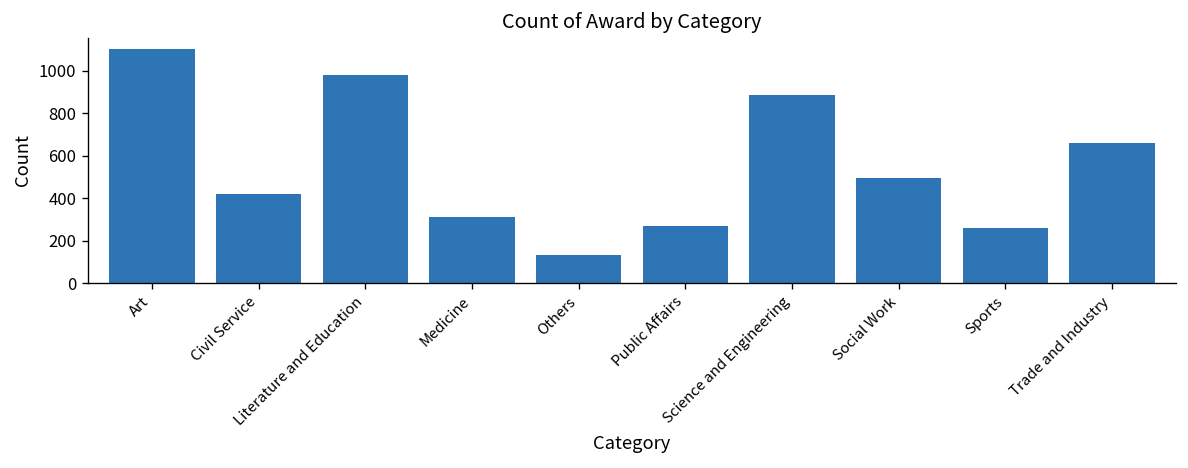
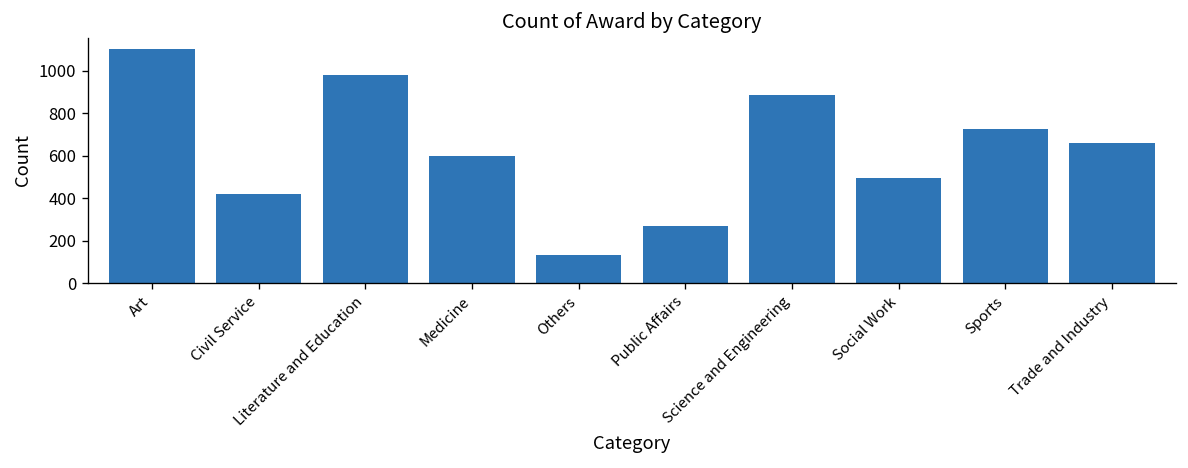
Medicine: 310 -> 600
Sports: 260 -> 730
